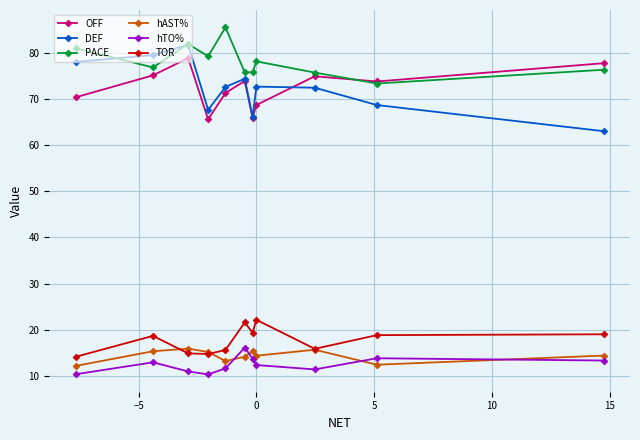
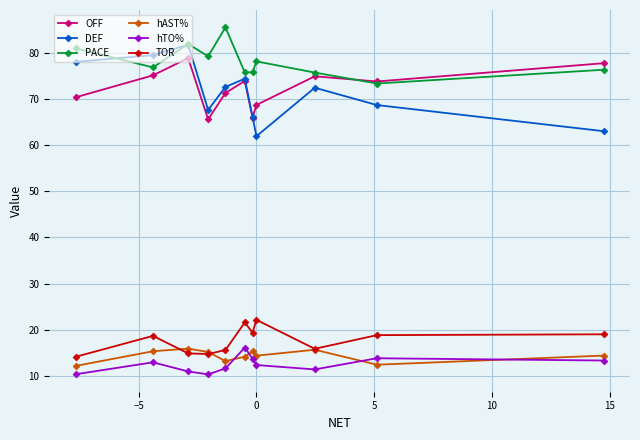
DEF, 0: 73 -> 62
